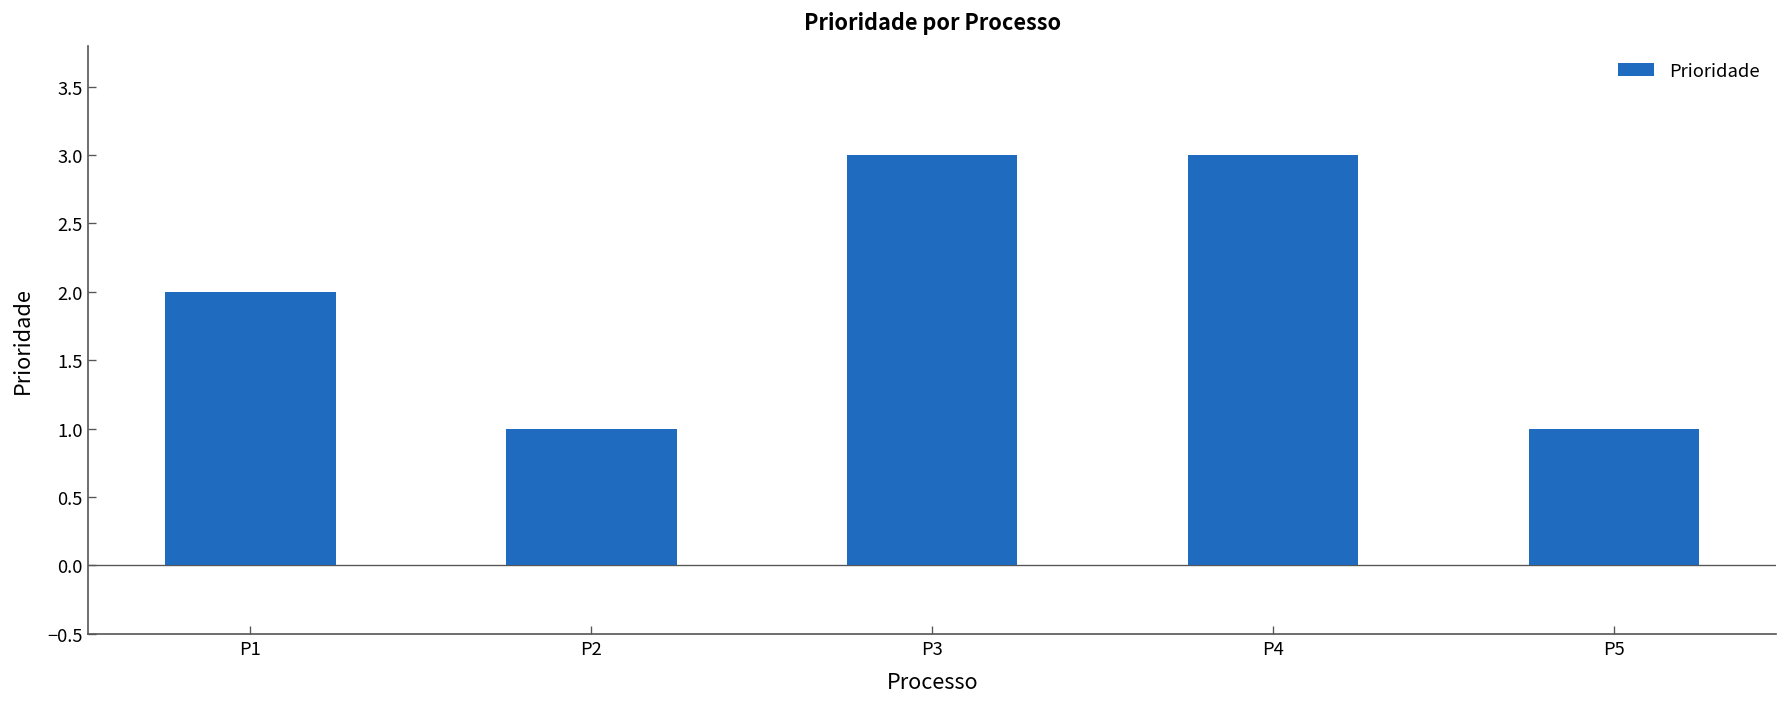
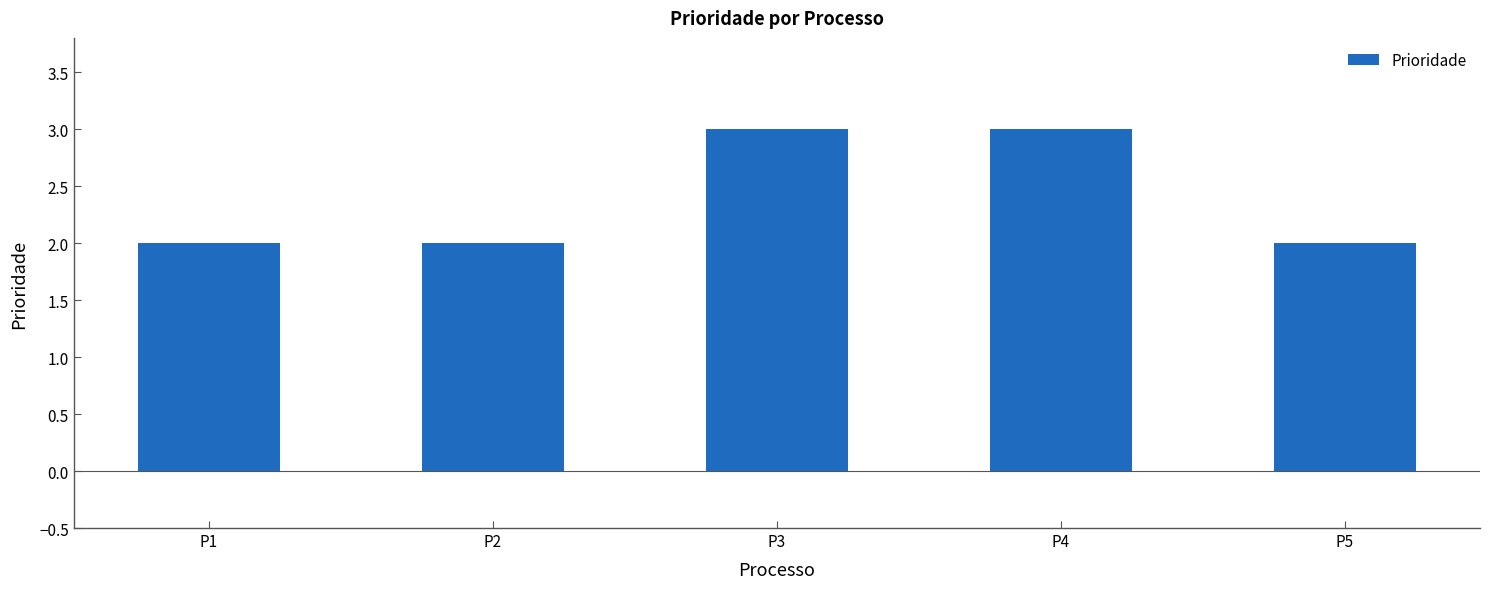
P2: 1 -> 2
P5: 1 -> 2
